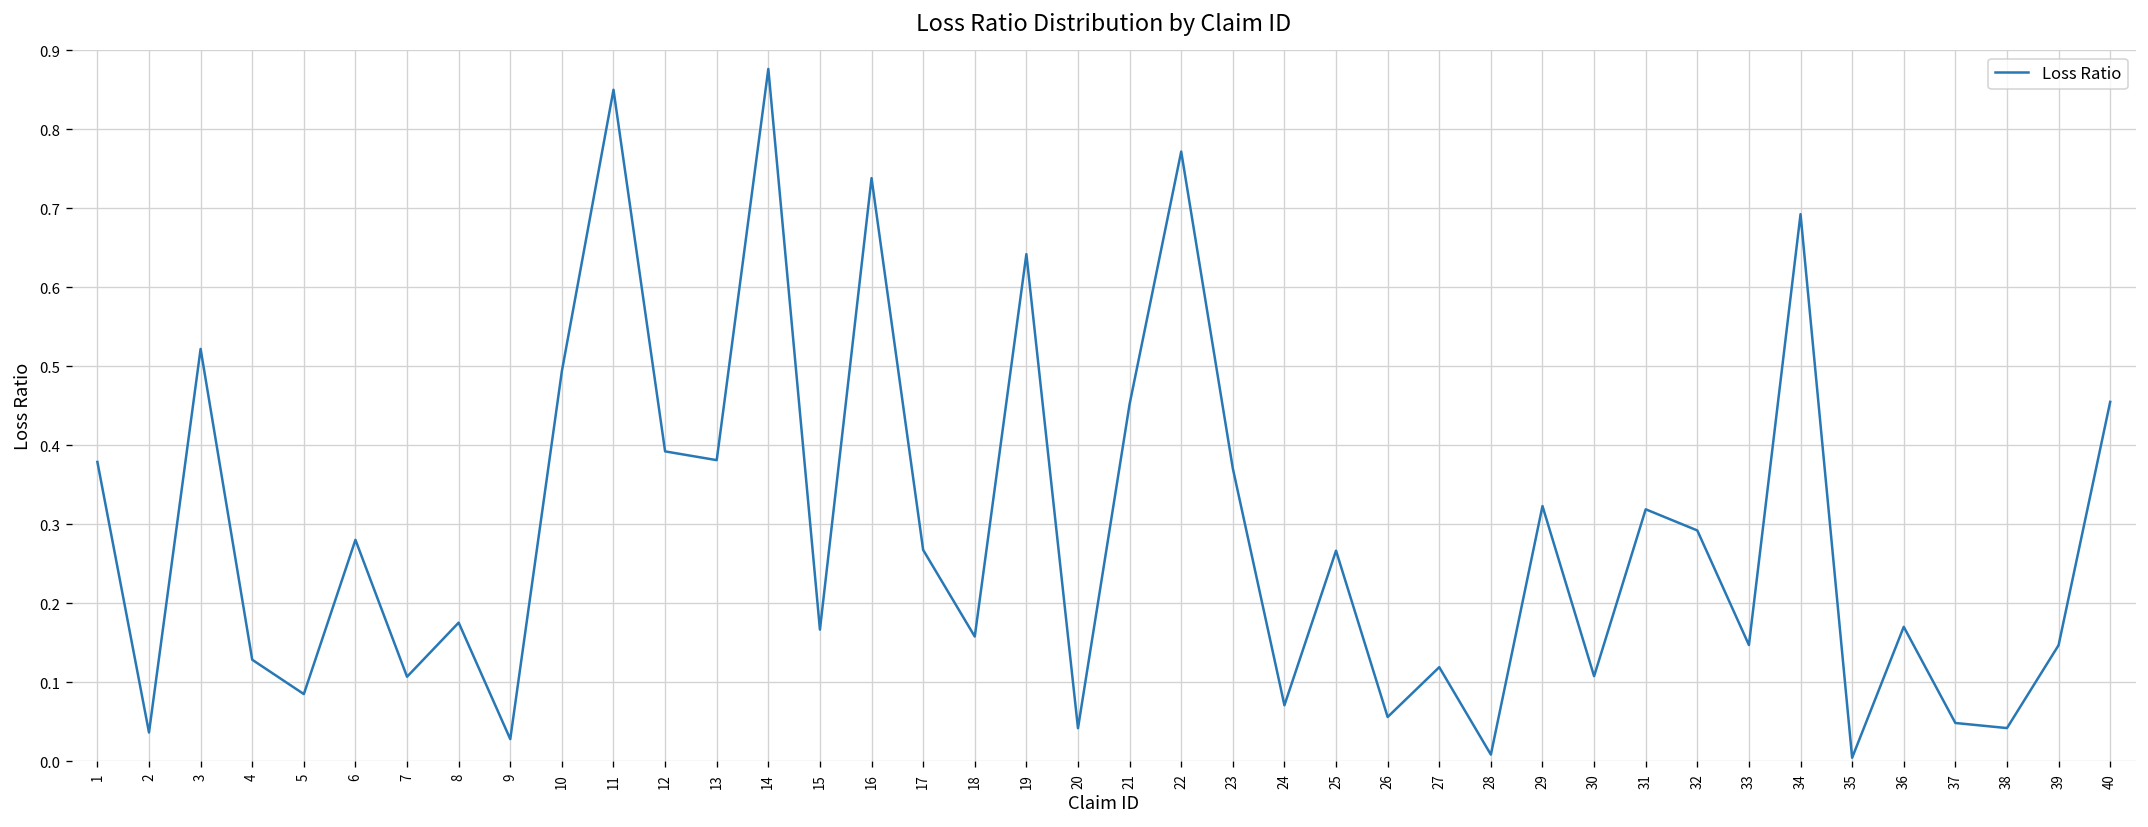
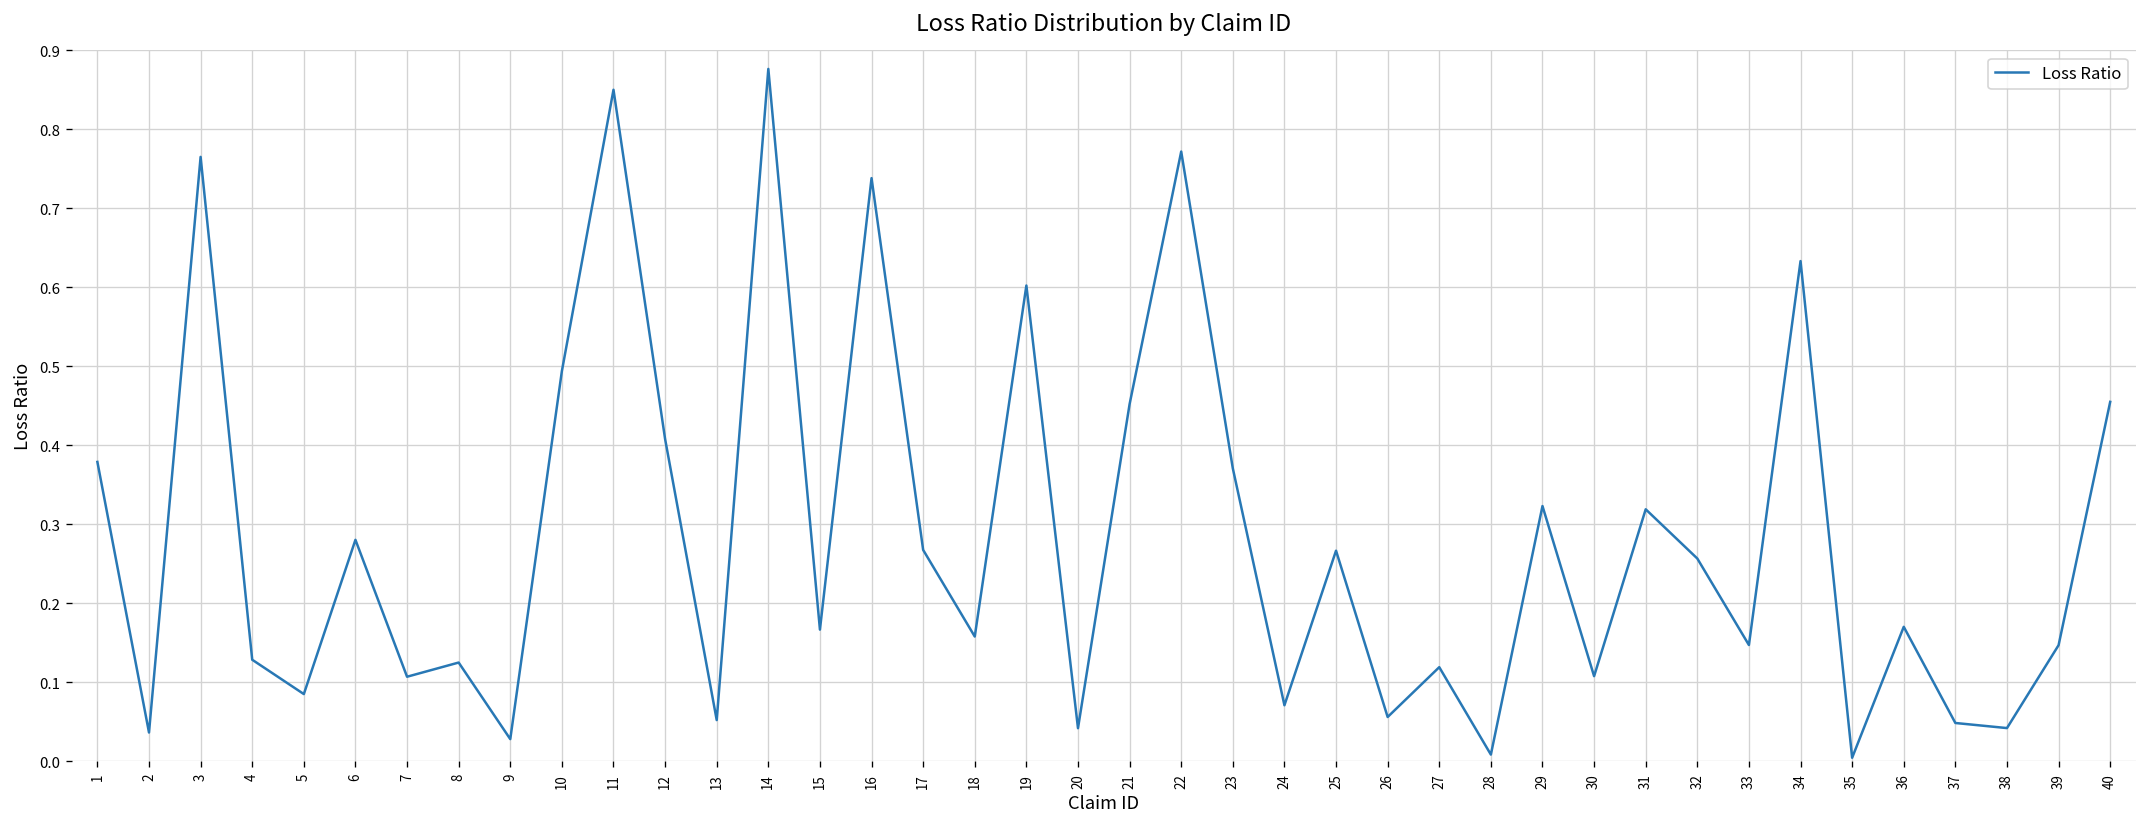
3: 0.52 -> 0.76
8: 0.18 -> 0.12
12: 0.39 -> 0.41
13: 0.38 -> 0.05
19: 0.64 -> 0.60
32: 0.29 -> 0.26
34: 0.69 -> 0.63
